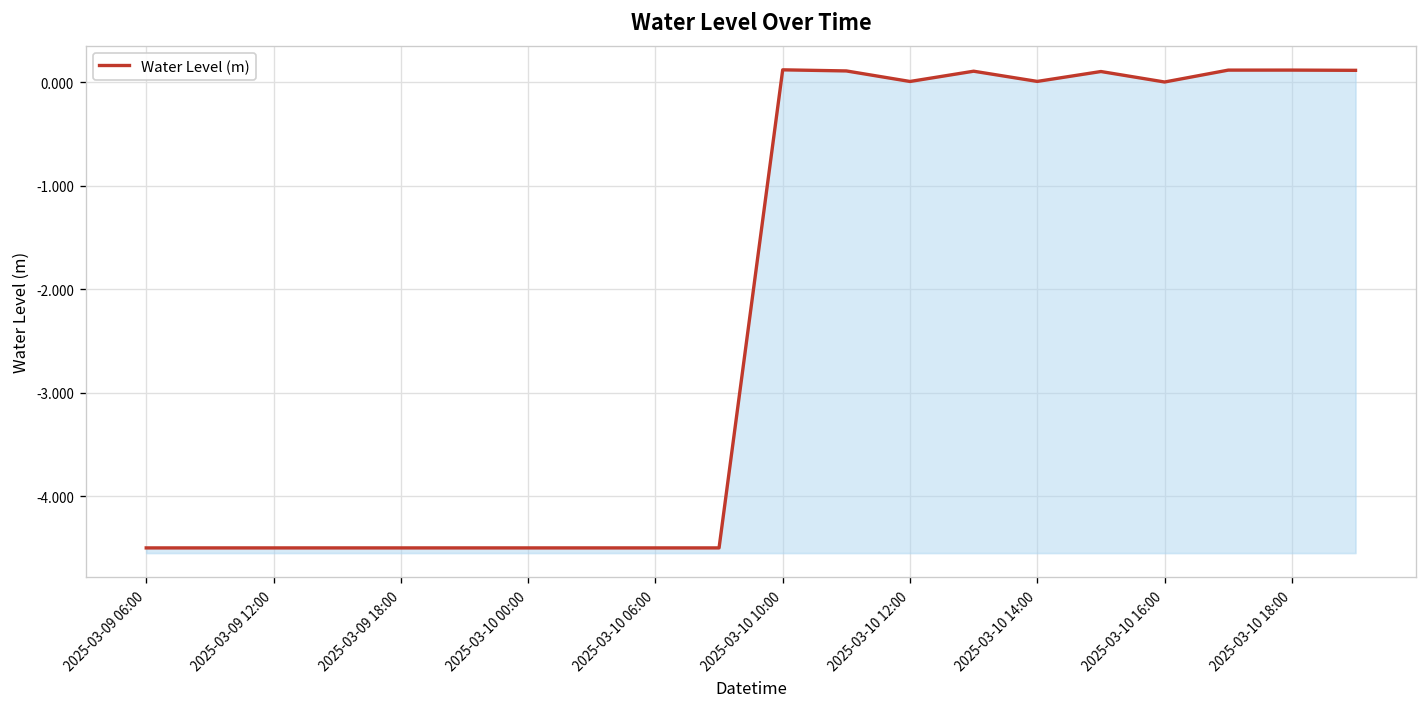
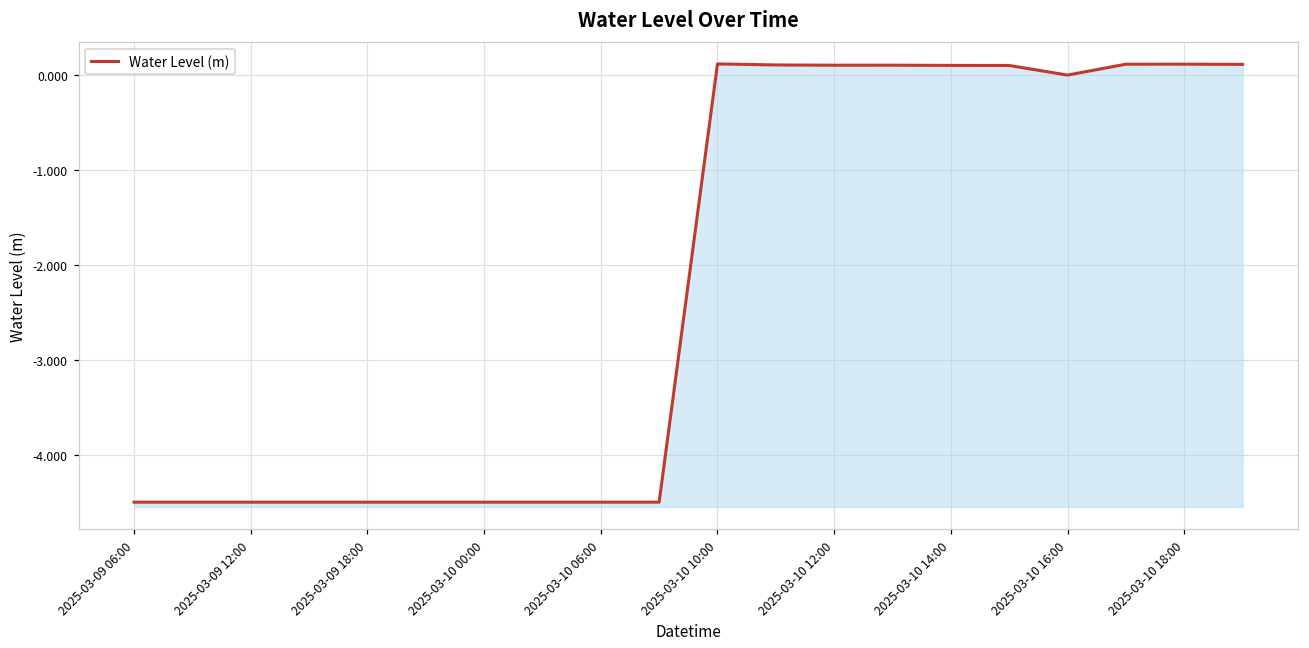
2025-03-10 12:00: 0.0 -> 0.1
2025-03-10 14:00: 0.0 -> 0.1
